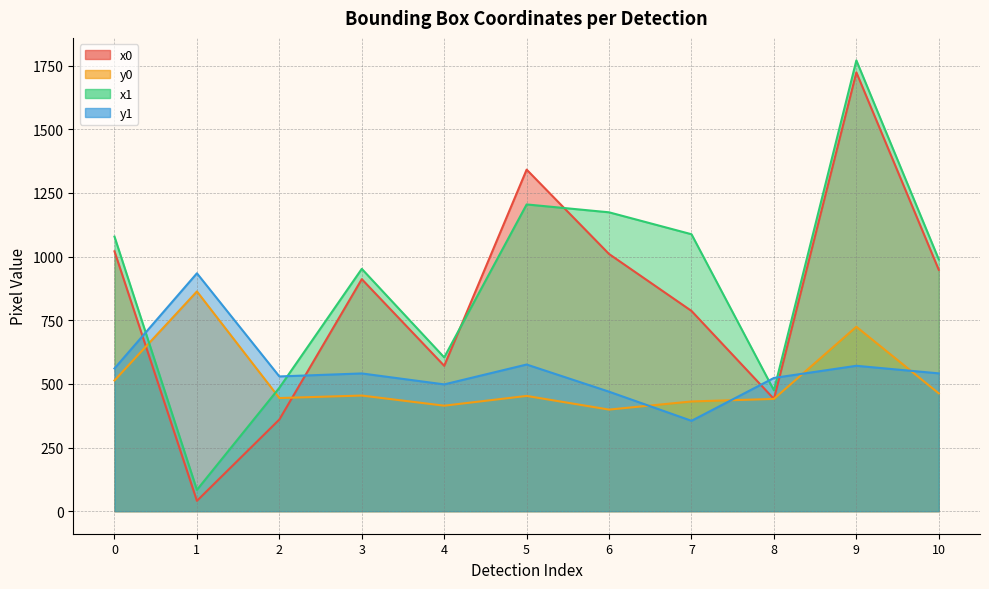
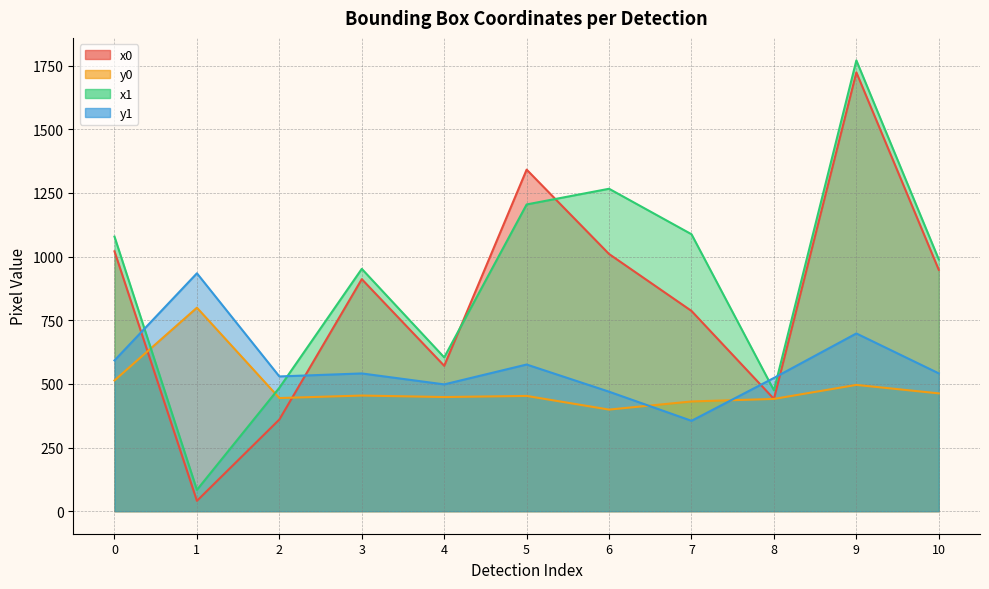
y1, 0: 560 -> 590
y0, 1: 860 -> 800
y0, 4: 410 -> 450
x1, 6: 1170 -> 1270
y0, 9: 720 -> 500
y1, 9: 570 -> 700
